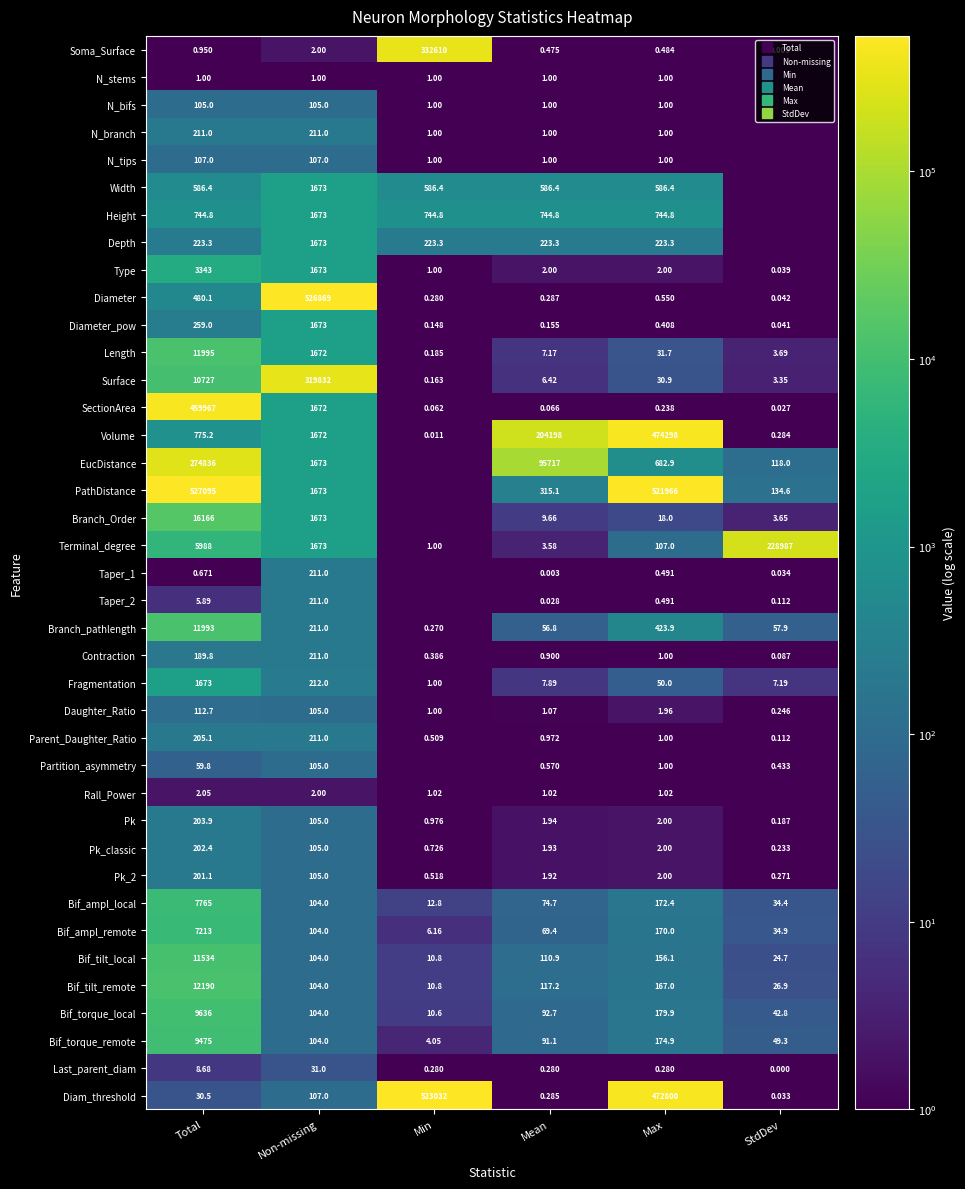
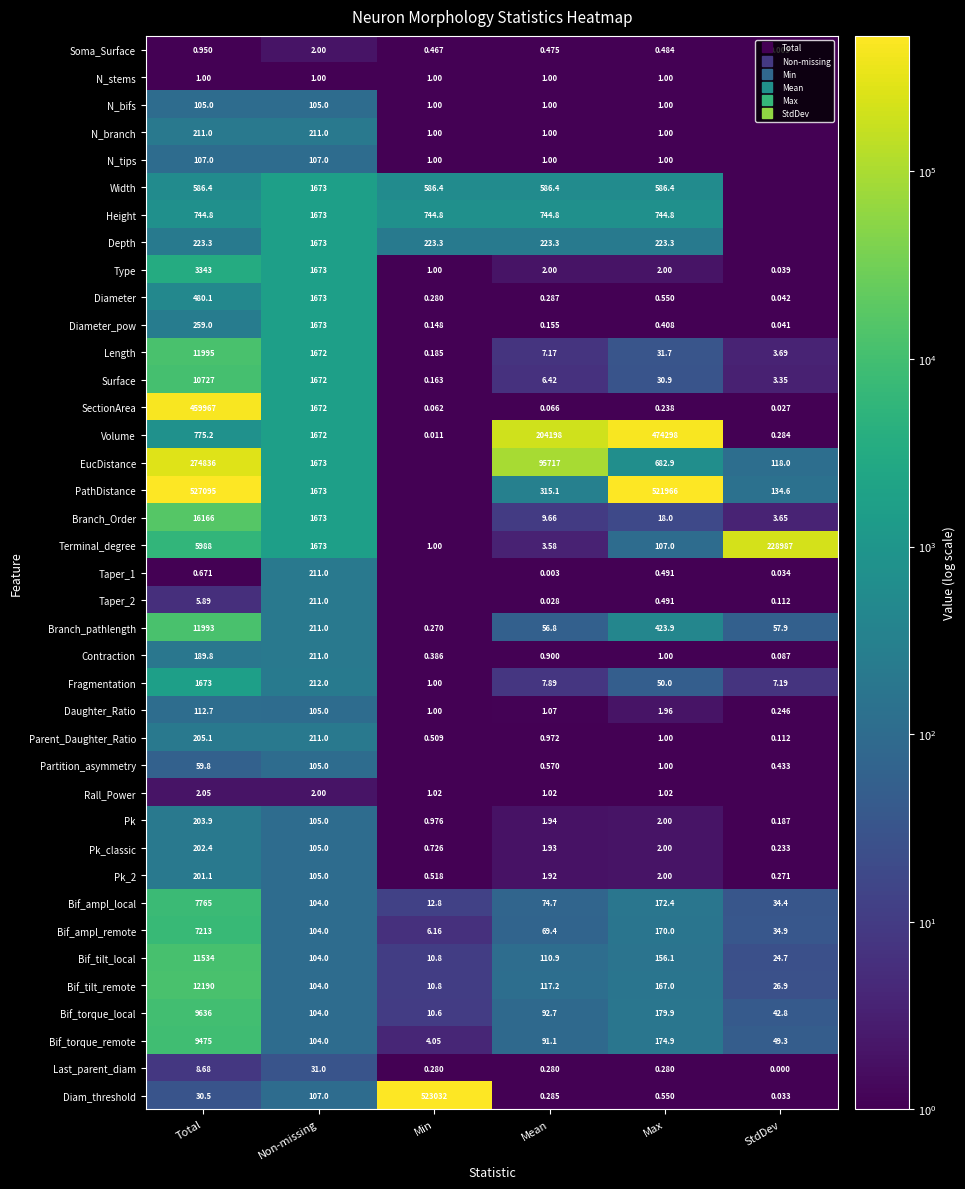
Soma_Surface, Min: 332610 -> 0.467
Diameter, Non-missing: 526869 -> 1673
Surface, Non-missing: 319832 -> 1672
Diam_threshold, Max: 472800 -> 0.550
